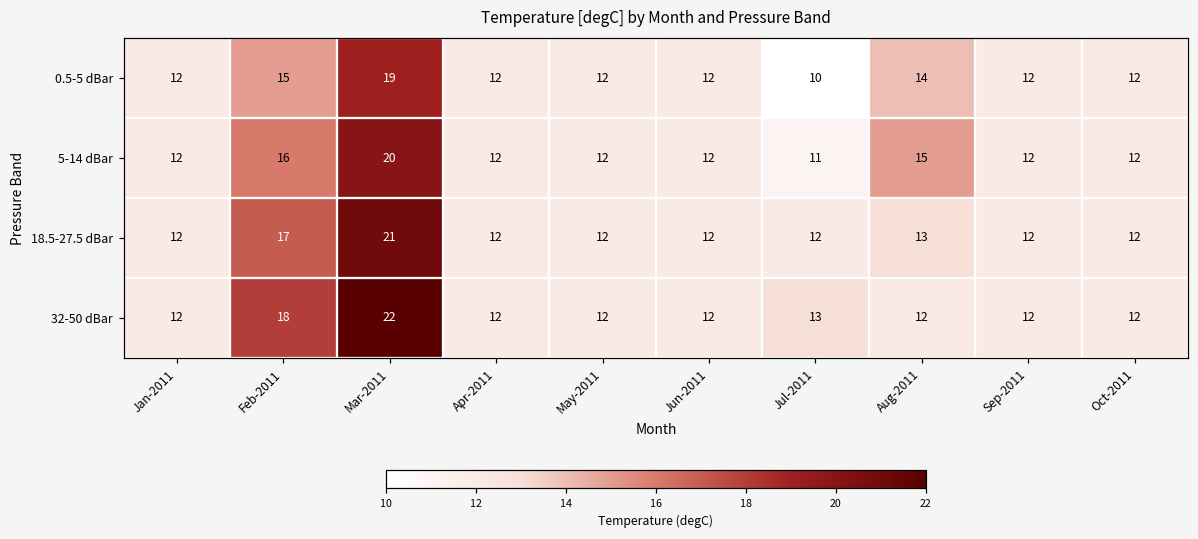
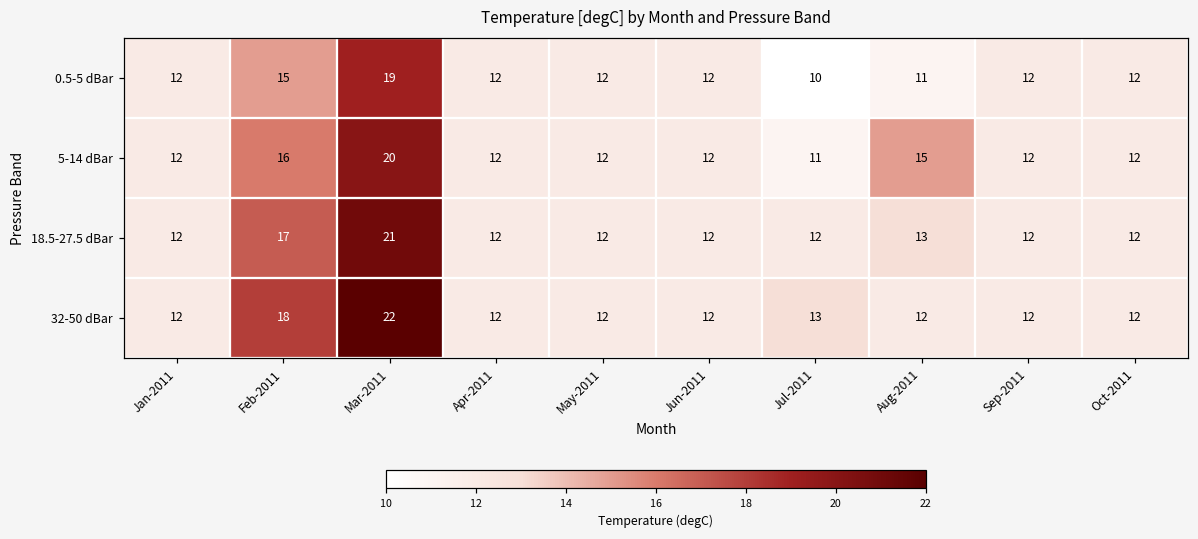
0.5-5 dBar, Aug-2011: 14 -> 11
